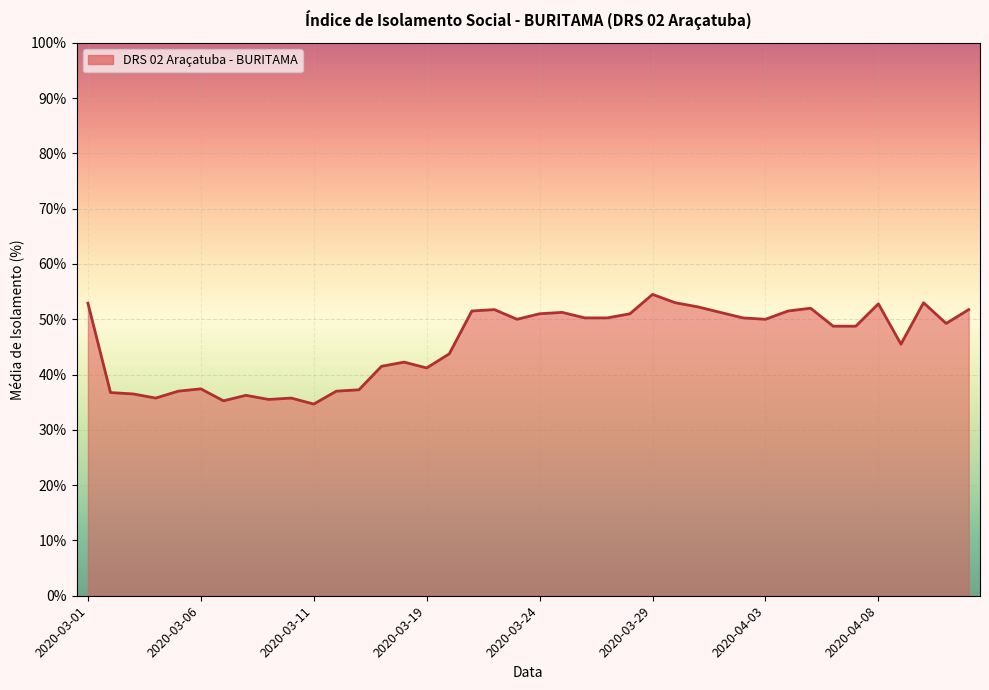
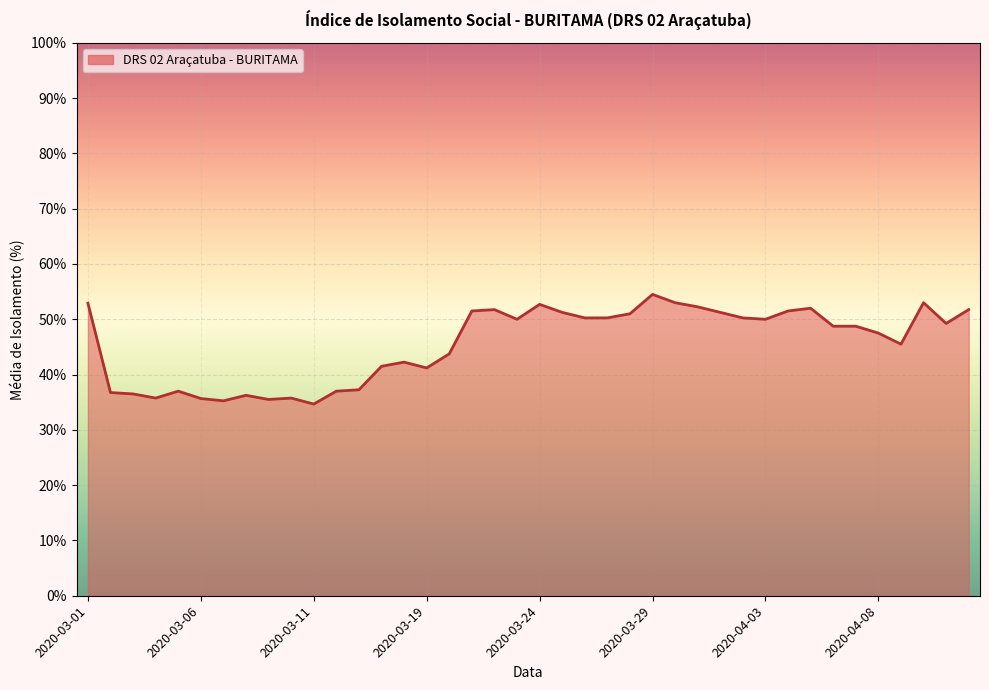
2020-03-06: 37% -> 36%
2020-03-24: 51% -> 53%
2020-04-08: 53% -> 48%
